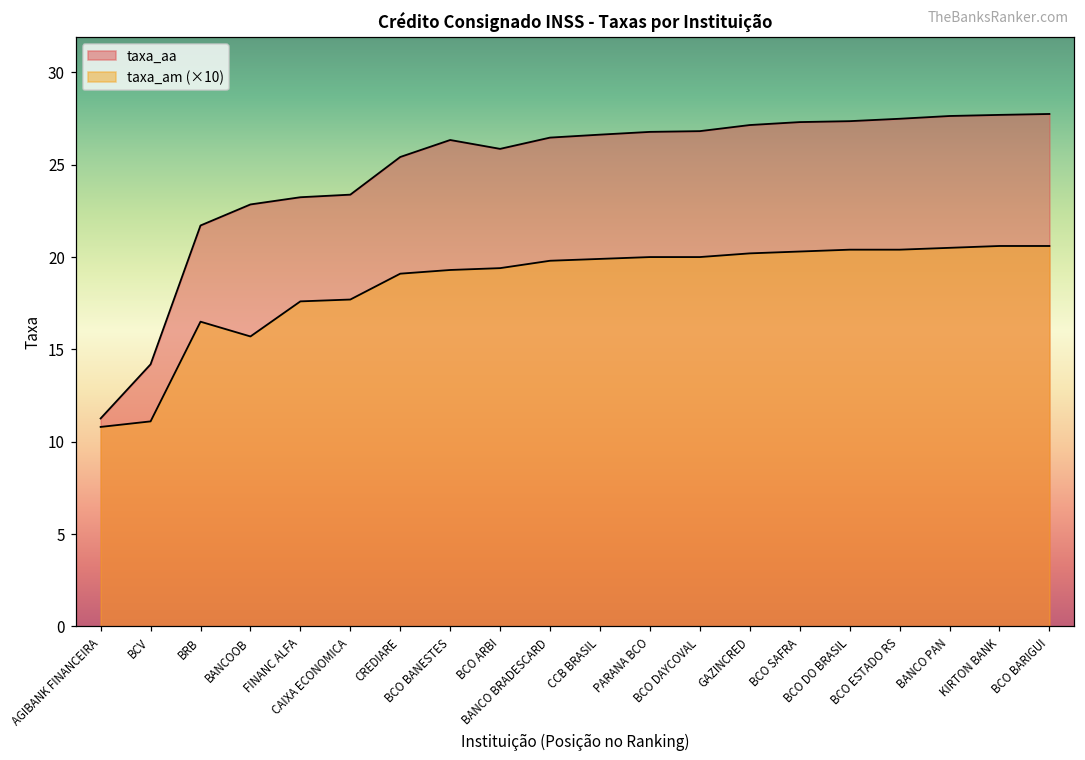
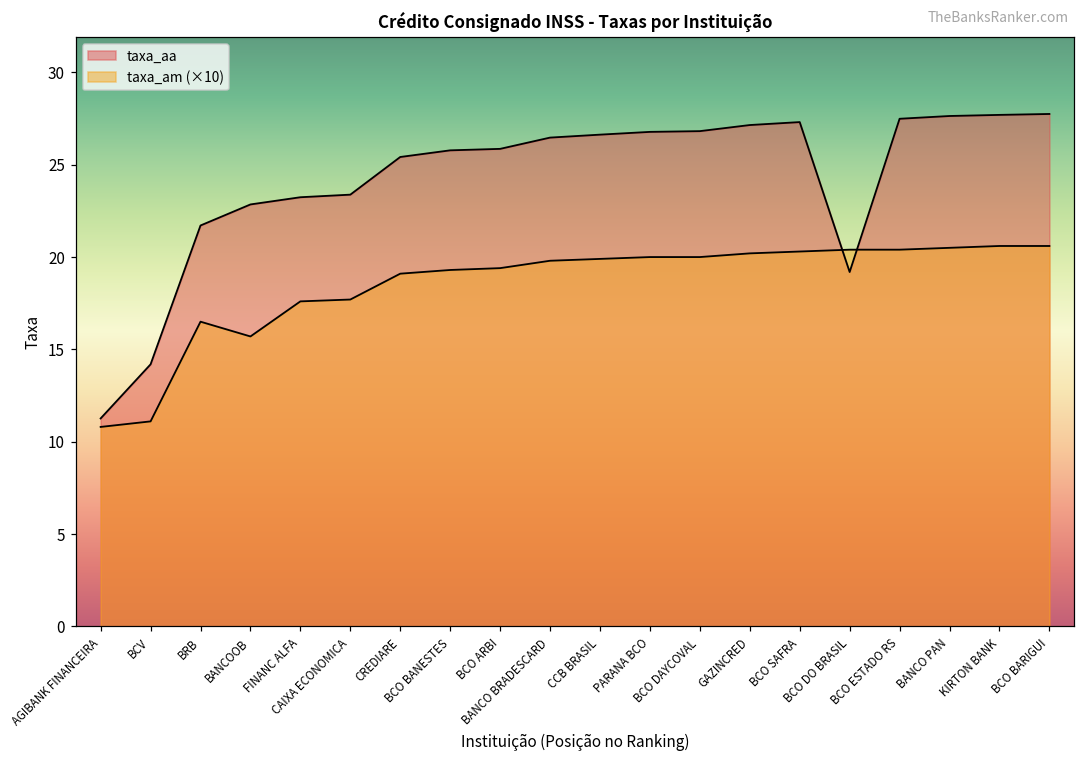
taxa_aa, BCO BANESTES: 26.3 -> 25.8
taxa_aa, BCO DO BRASIL: 27.4 -> 19.2
